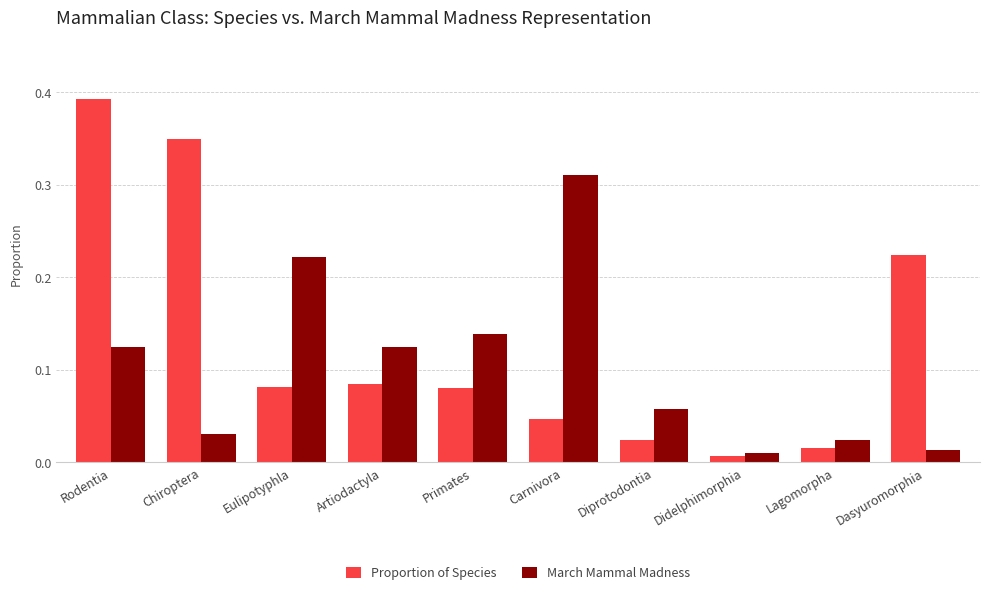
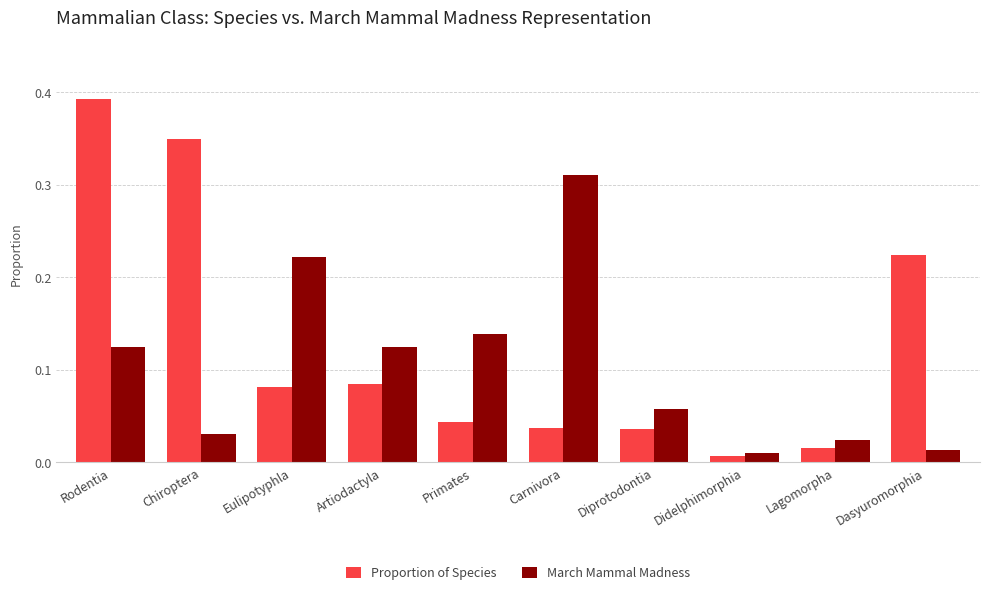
Proportion of Species, Primates: 0.08 -> 0.04
Proportion of Species, Carnivora: 0.05 -> 0.04
Proportion of Species, Diprotodontia: 0.02 -> 0.04
